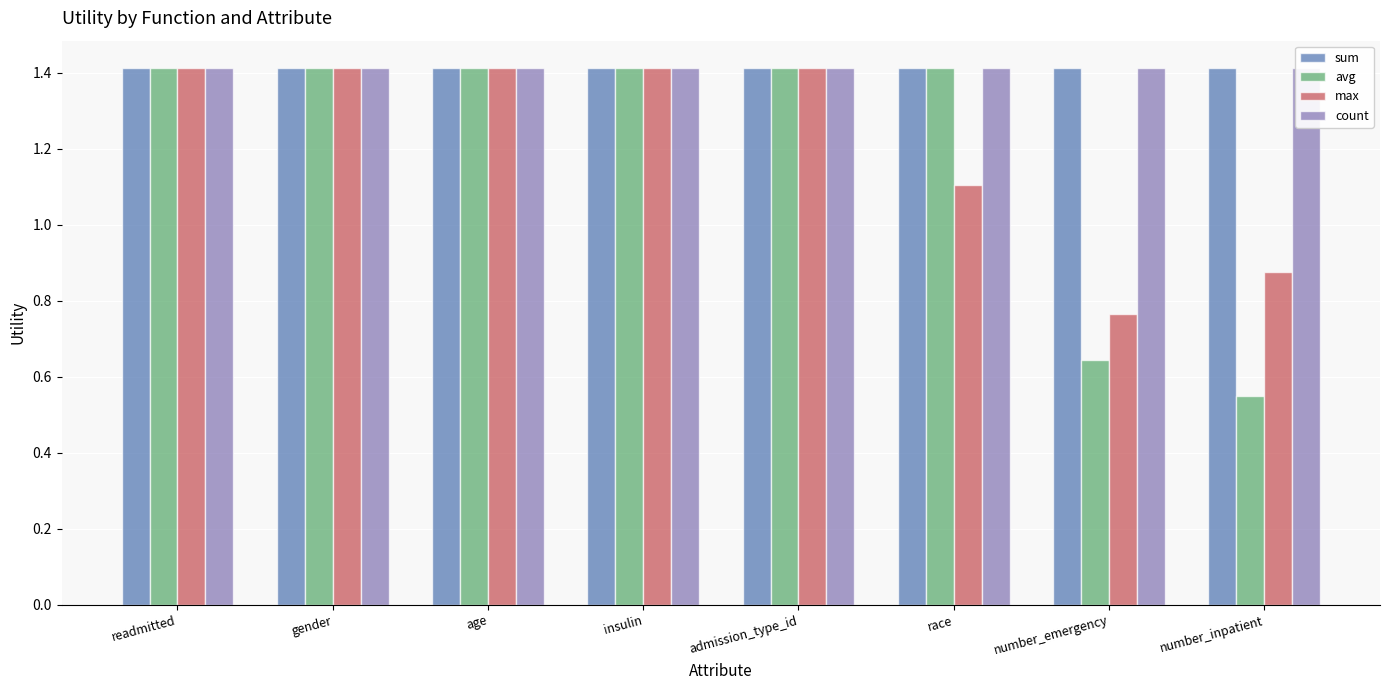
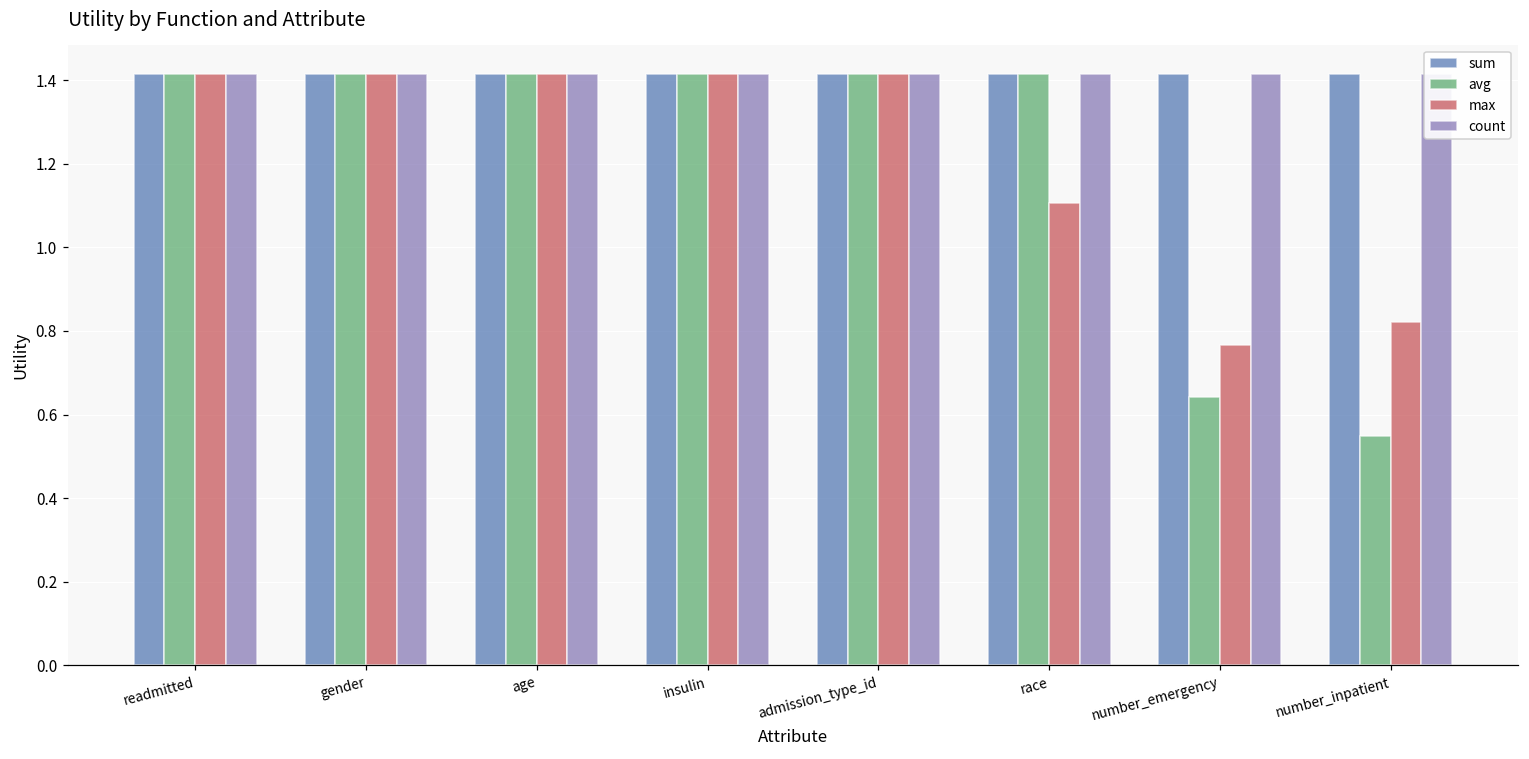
max, number_inpatient: 0.88 -> 0.82
